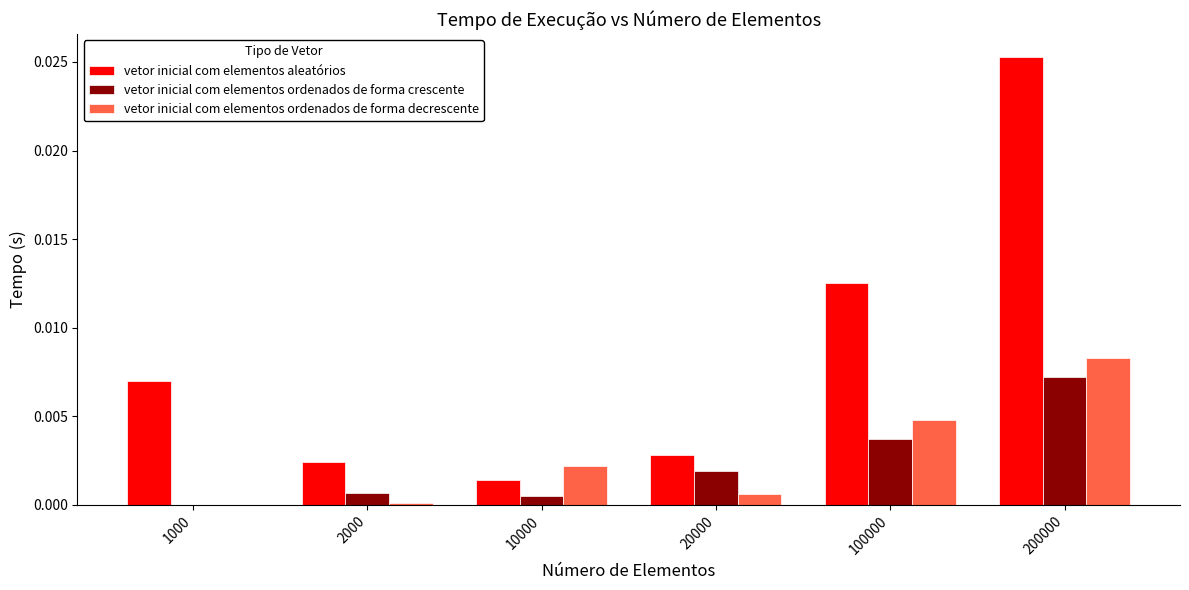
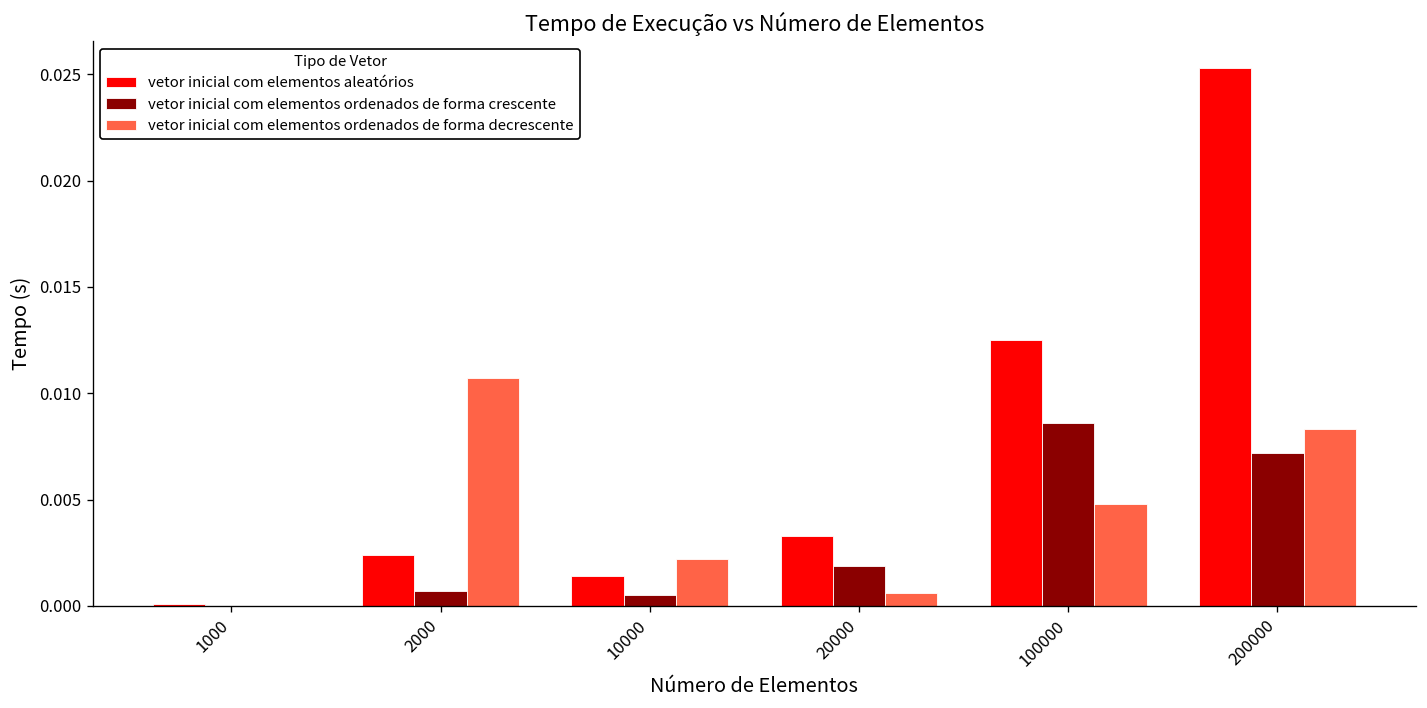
vetor inicial com elementos aleatórios, 1000: 0.0070 -> 0.0001
vetor inicial com elementos ordenados de forma decrescente, 2000: 0.0001 -> 0.0107
vetor inicial com elementos aleatórios, 20000: 0.0028 -> 0.0033
vetor inicial com elementos ordenados de forma crescente, 100000: 0.0037 -> 0.0086
